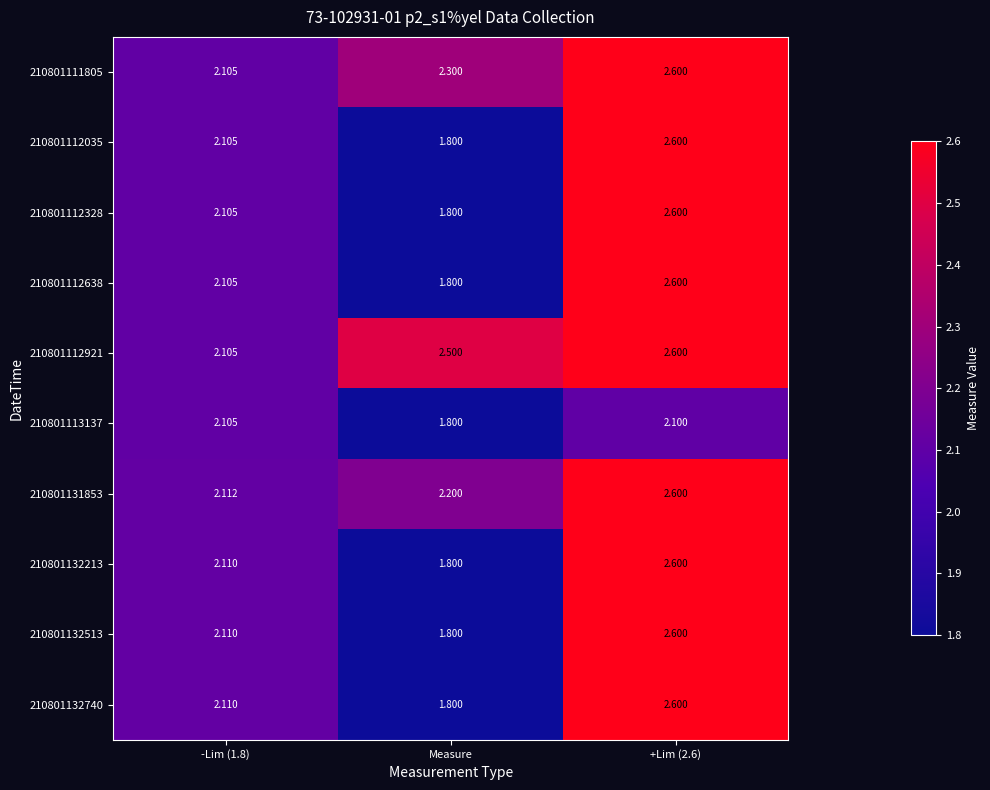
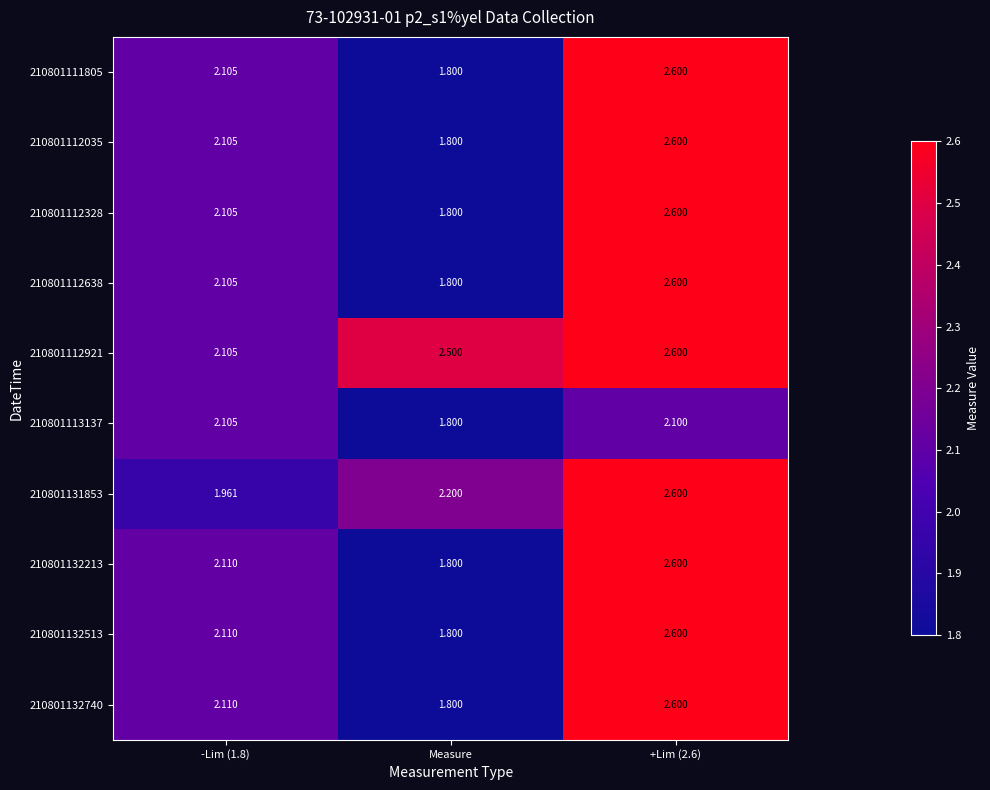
210801111805, Measure: 2.300 -> 1.800
210801131853, -Lim (1.8): 2.112 -> 1.961
